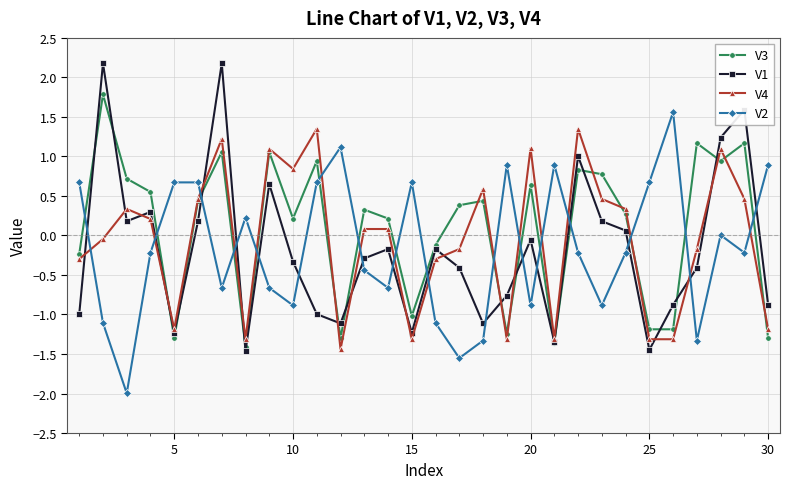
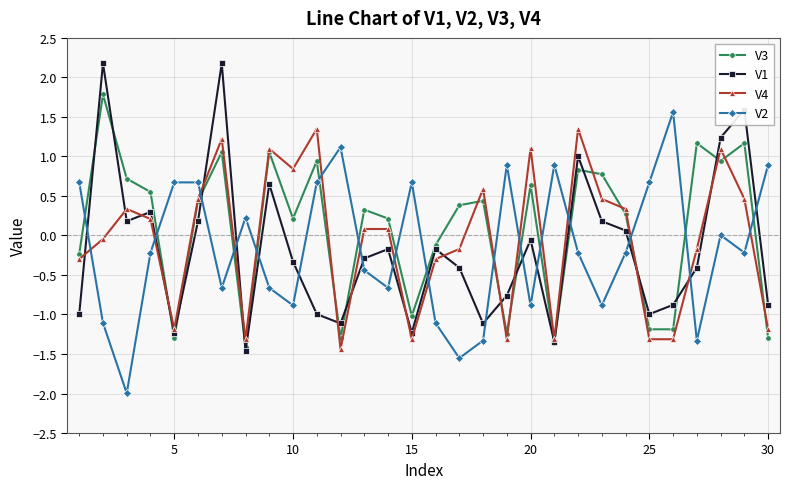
V1, 25: -1.4 -> -1.0
